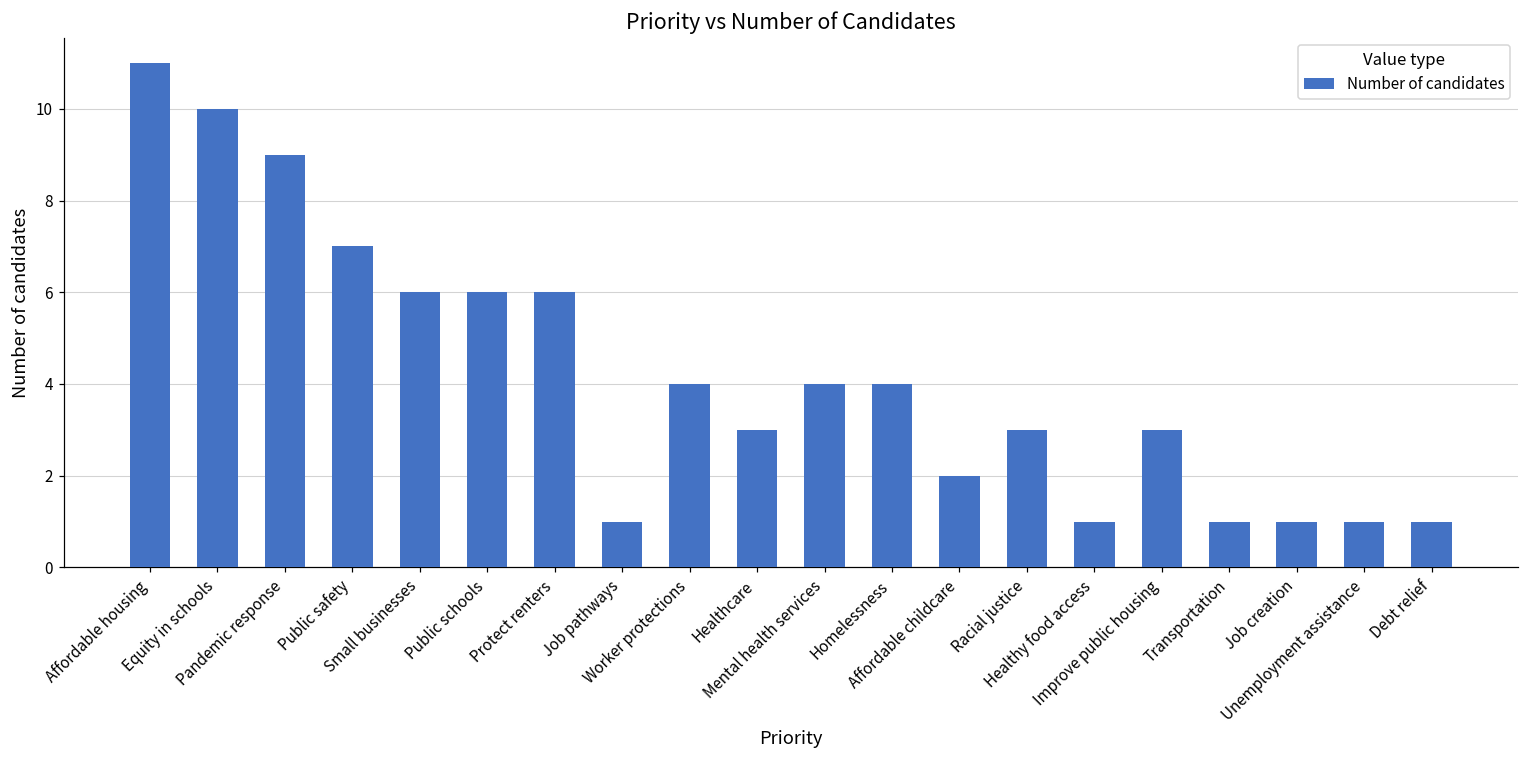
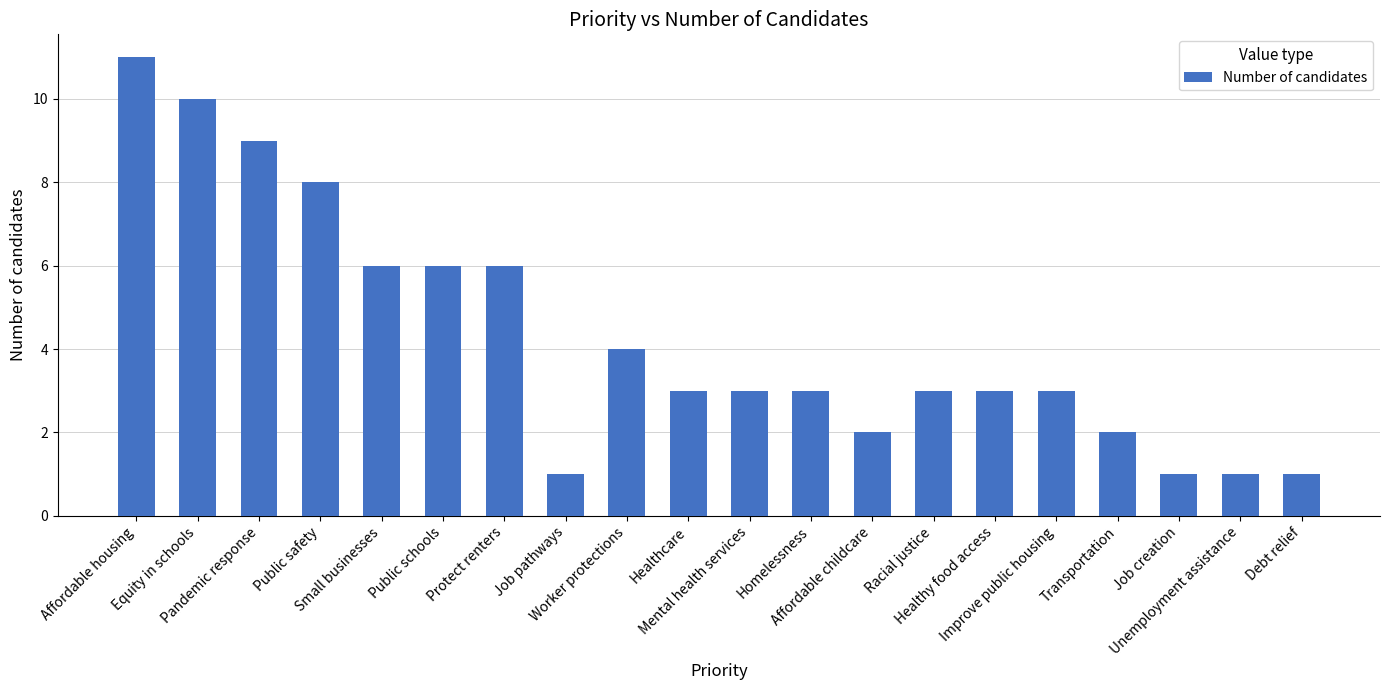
Public safety: 7 -> 8
Mental health services: 4 -> 3
Homelessness: 4 -> 3
Healthy food access: 1 -> 3
Transportation: 1 -> 2
